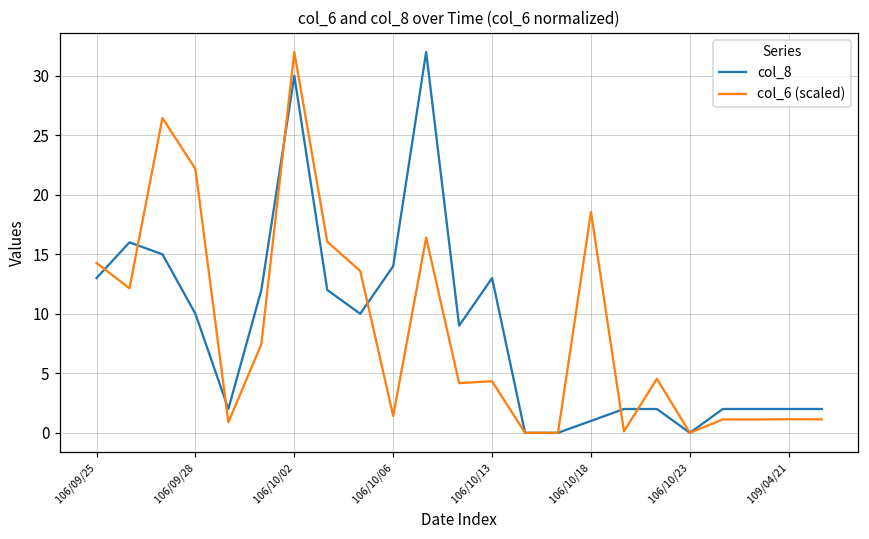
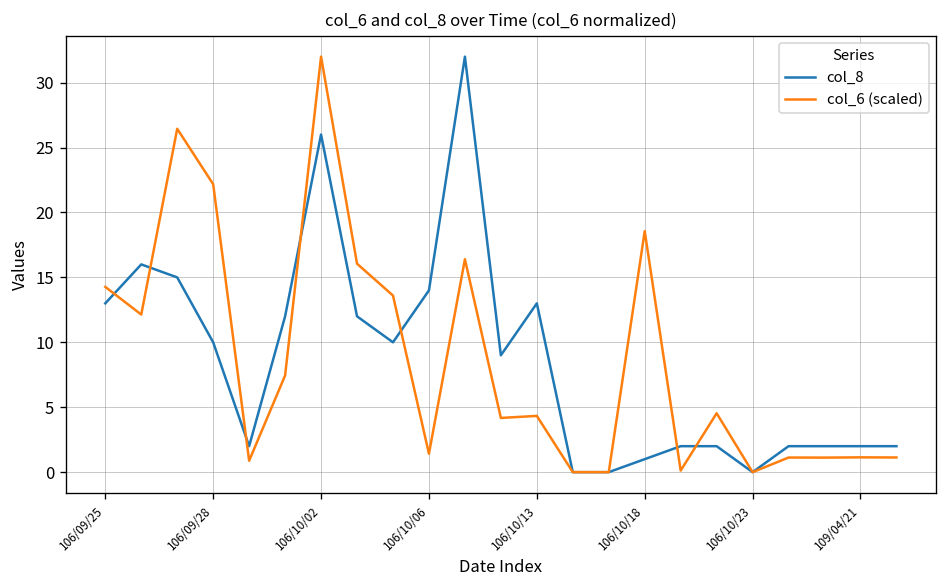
col_8, 106/10/02: 30 -> 26
